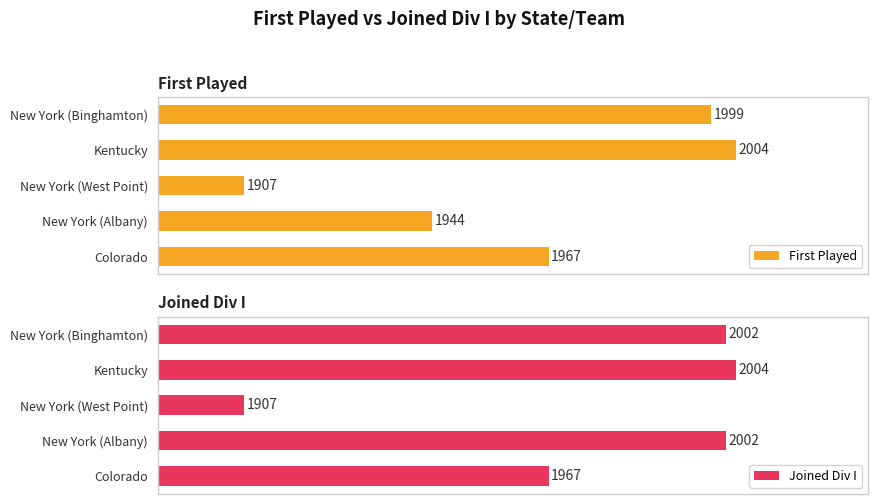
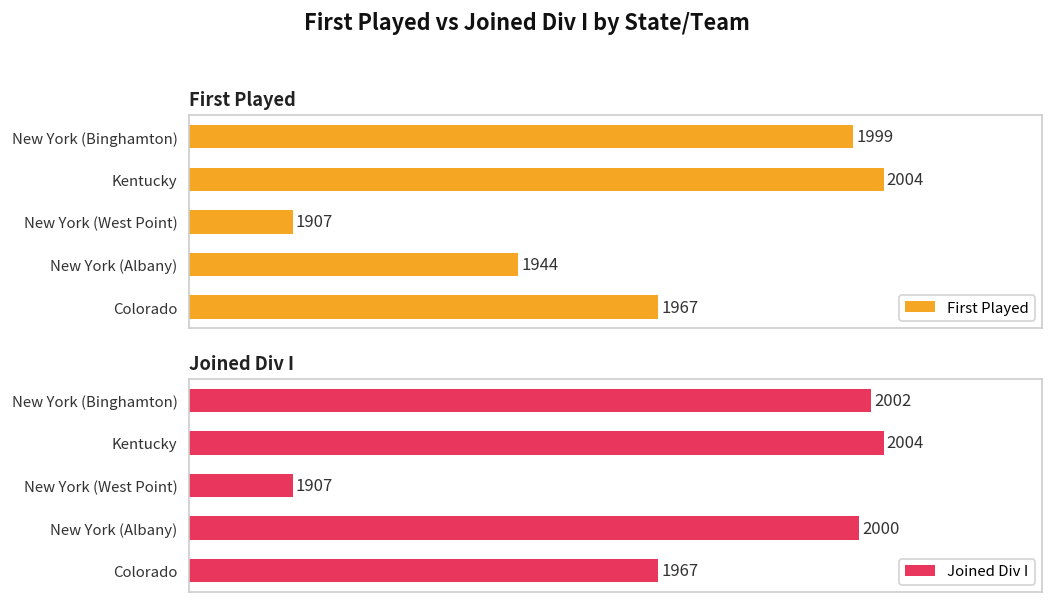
Joined Div I, New York (Albany): 2002 -> 2000
